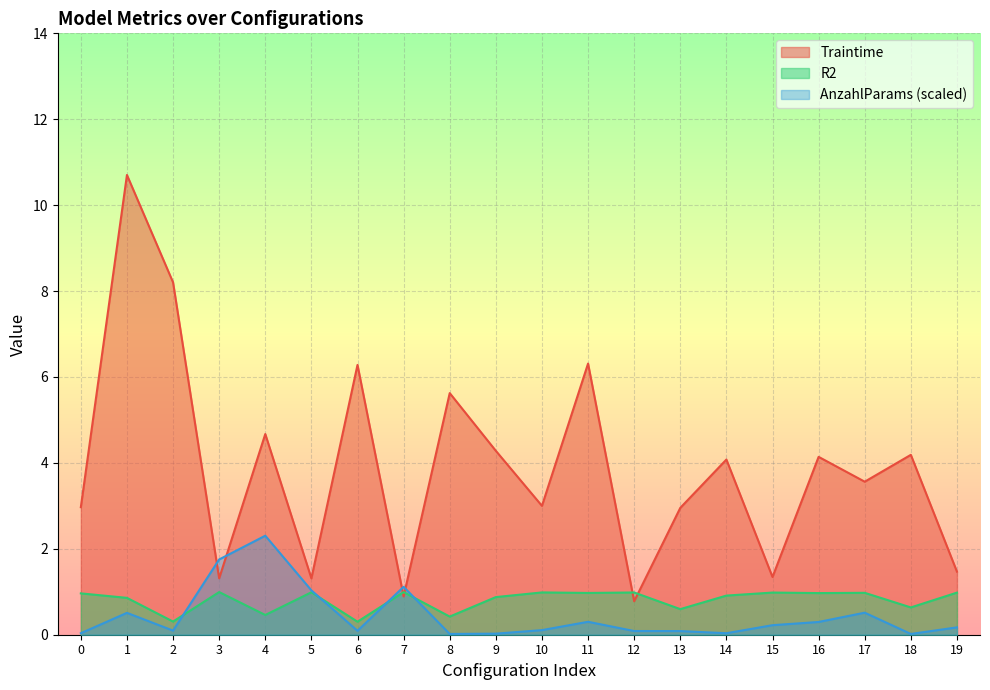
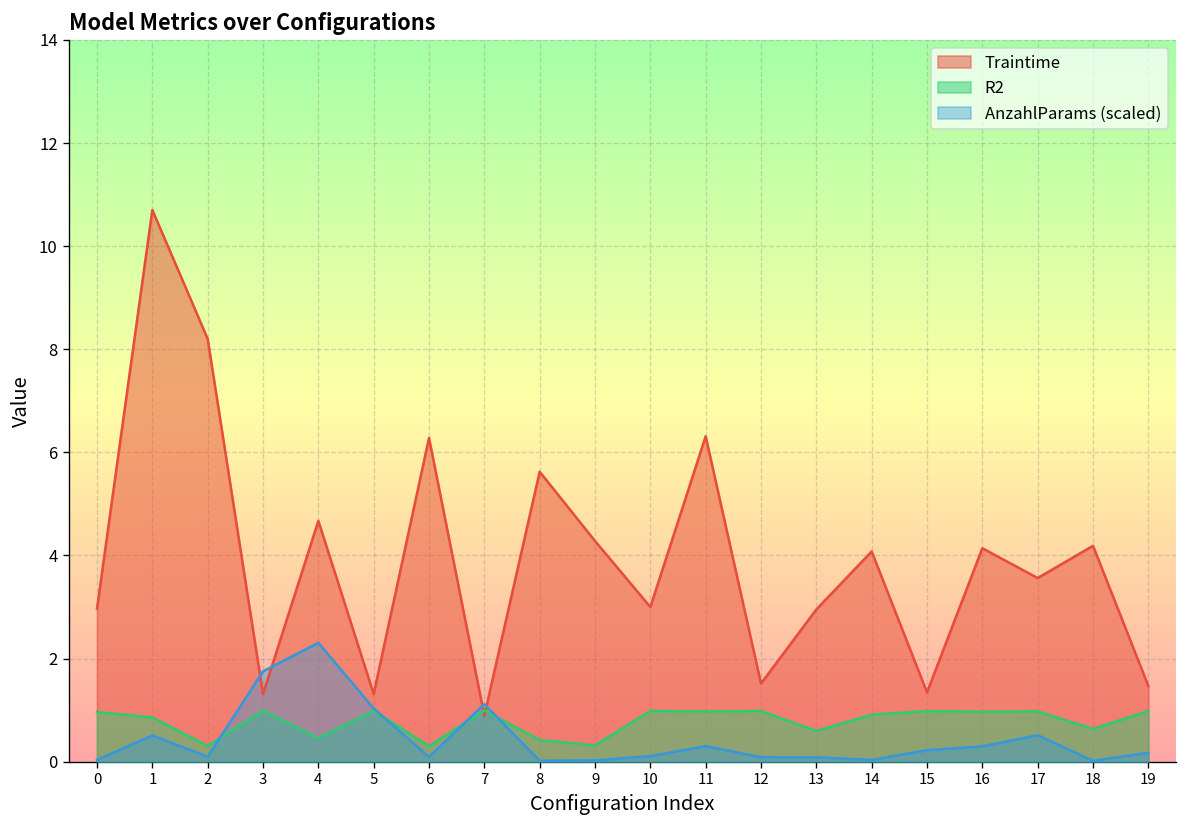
R2, 9: 0.9 -> 0.3
Traintime, 12: 0.8 -> 1.5
